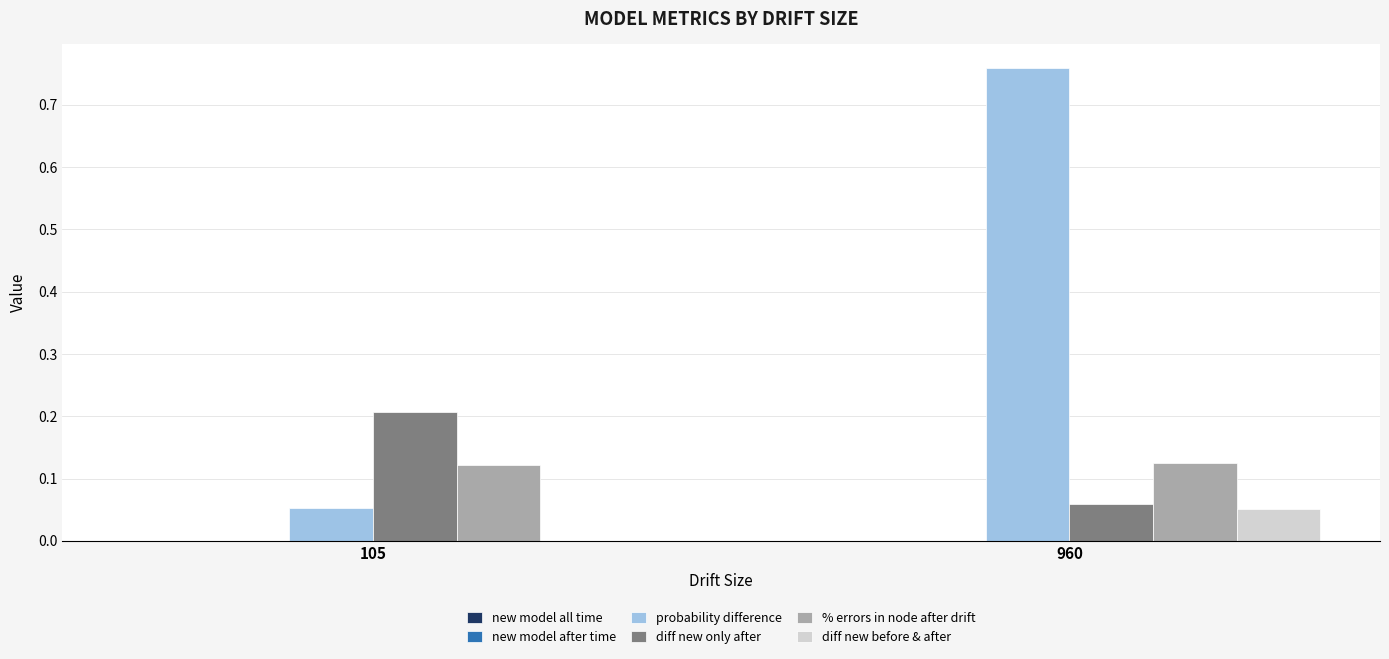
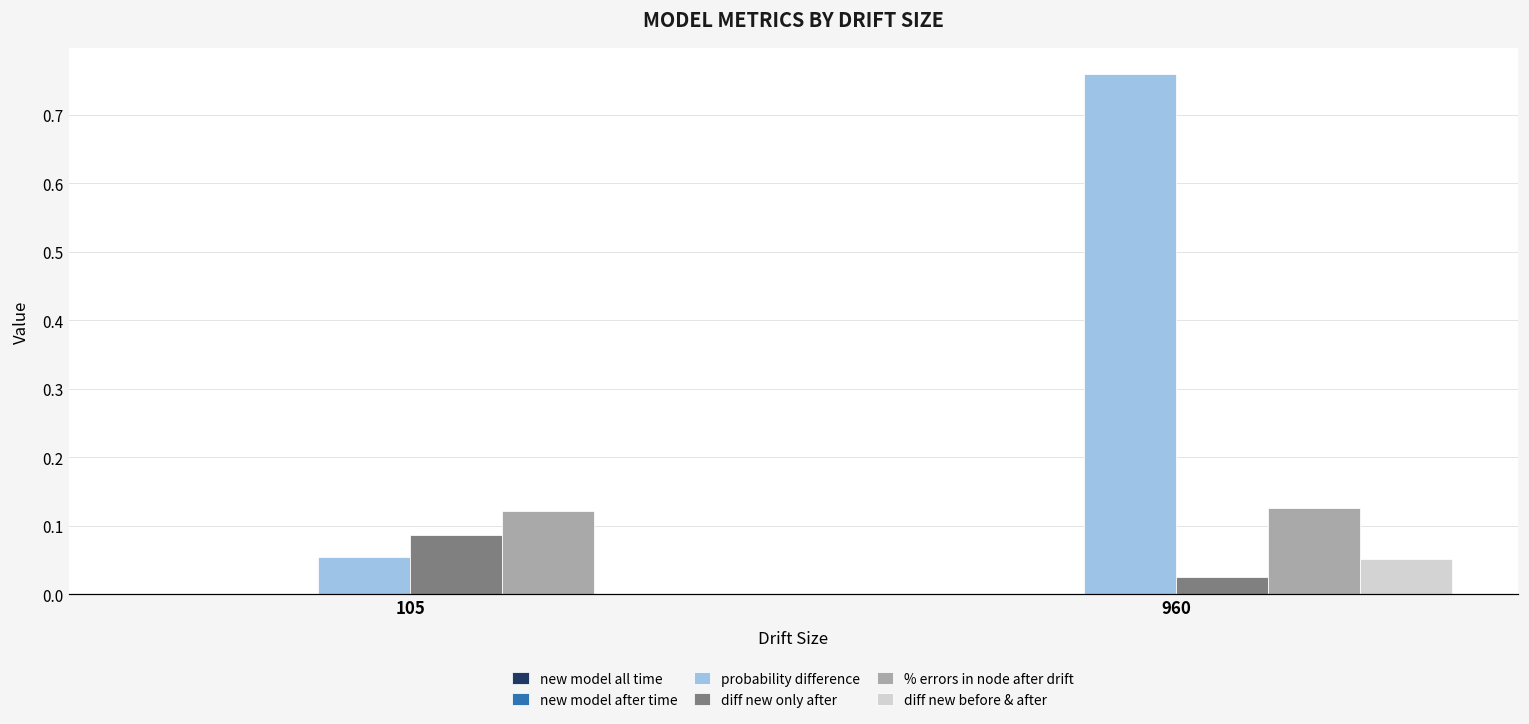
diff new only after, 105: 0.21 -> 0.09
diff new only after, 960: 0.06 -> 0.03
